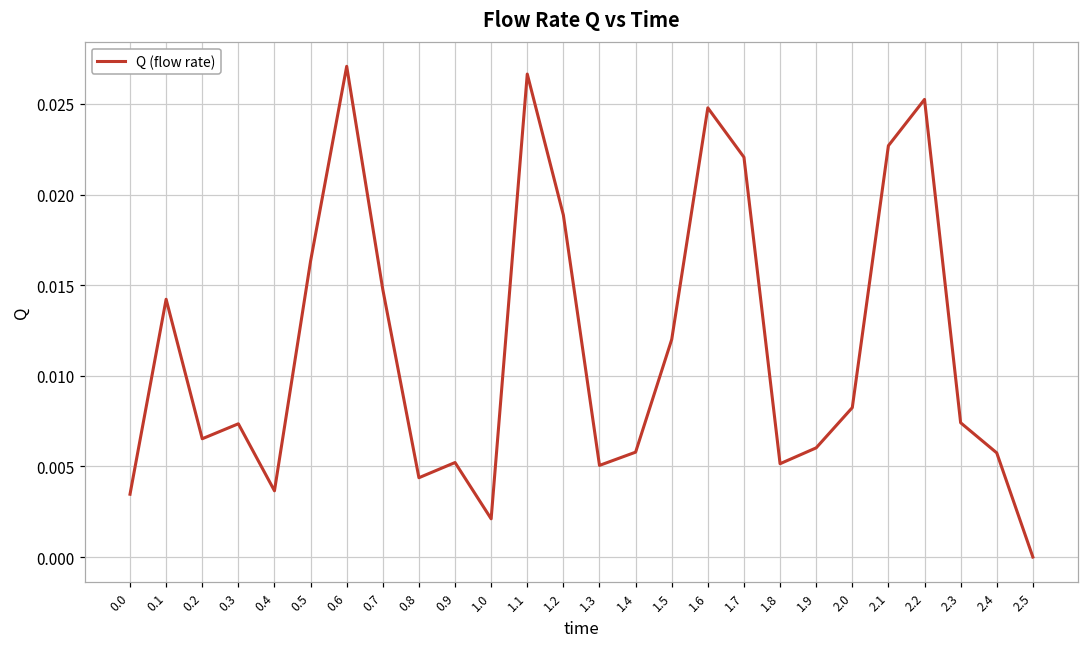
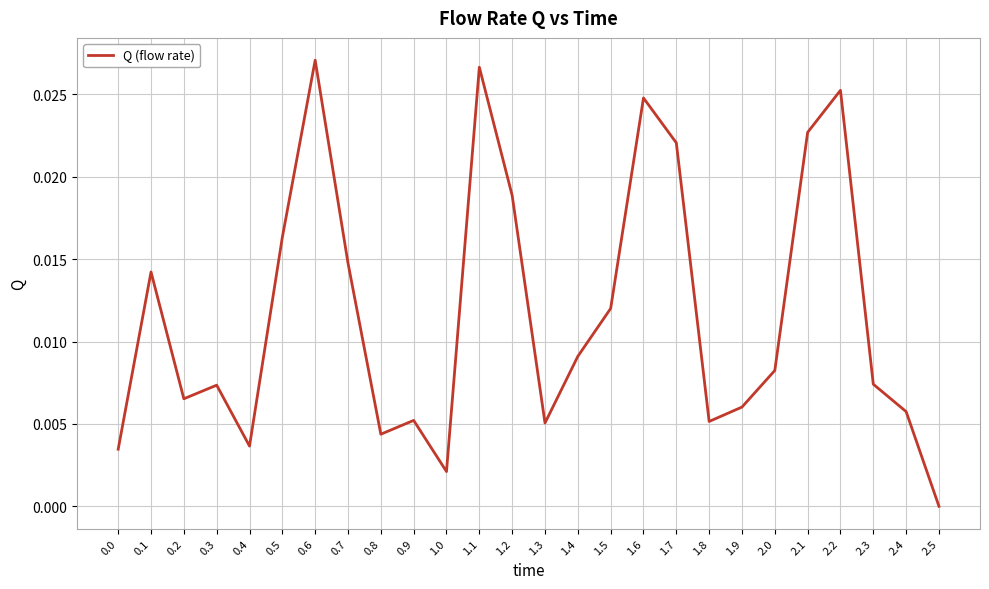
1.4: 0.0058 -> 0.0091
